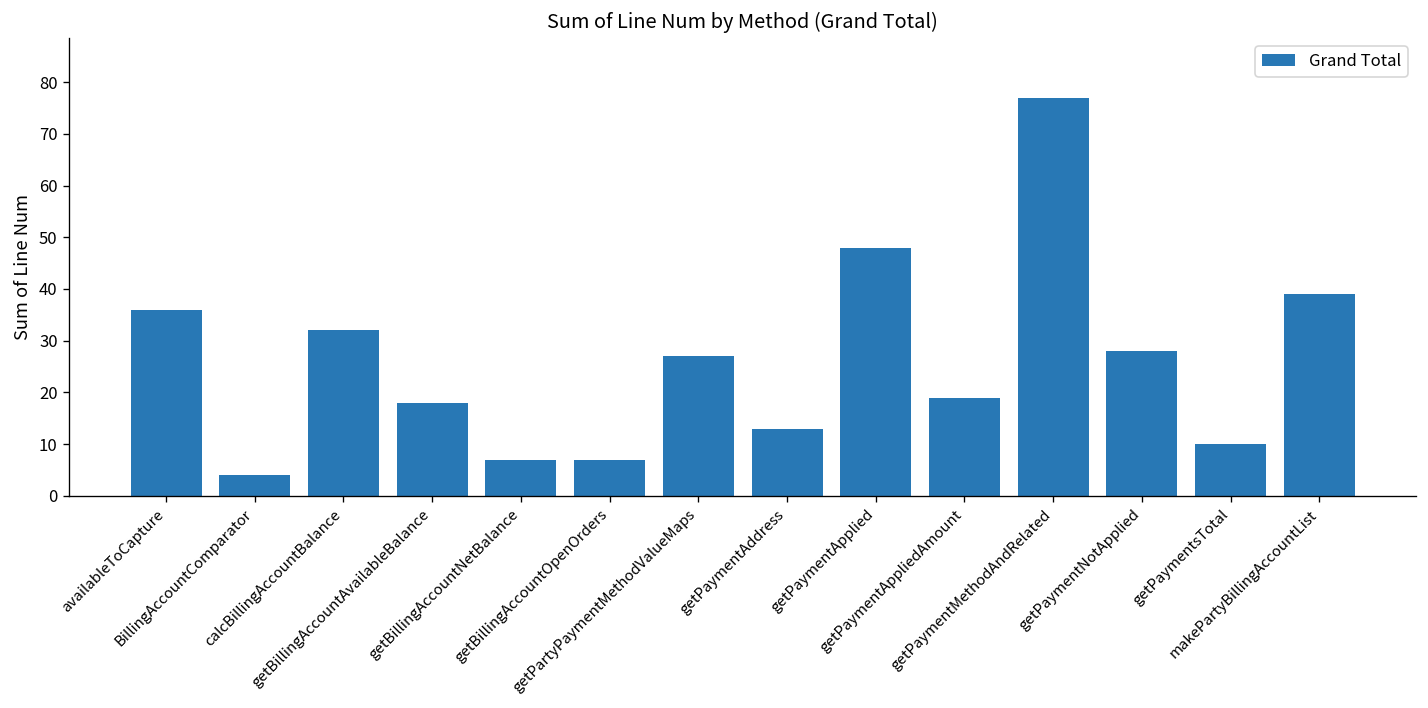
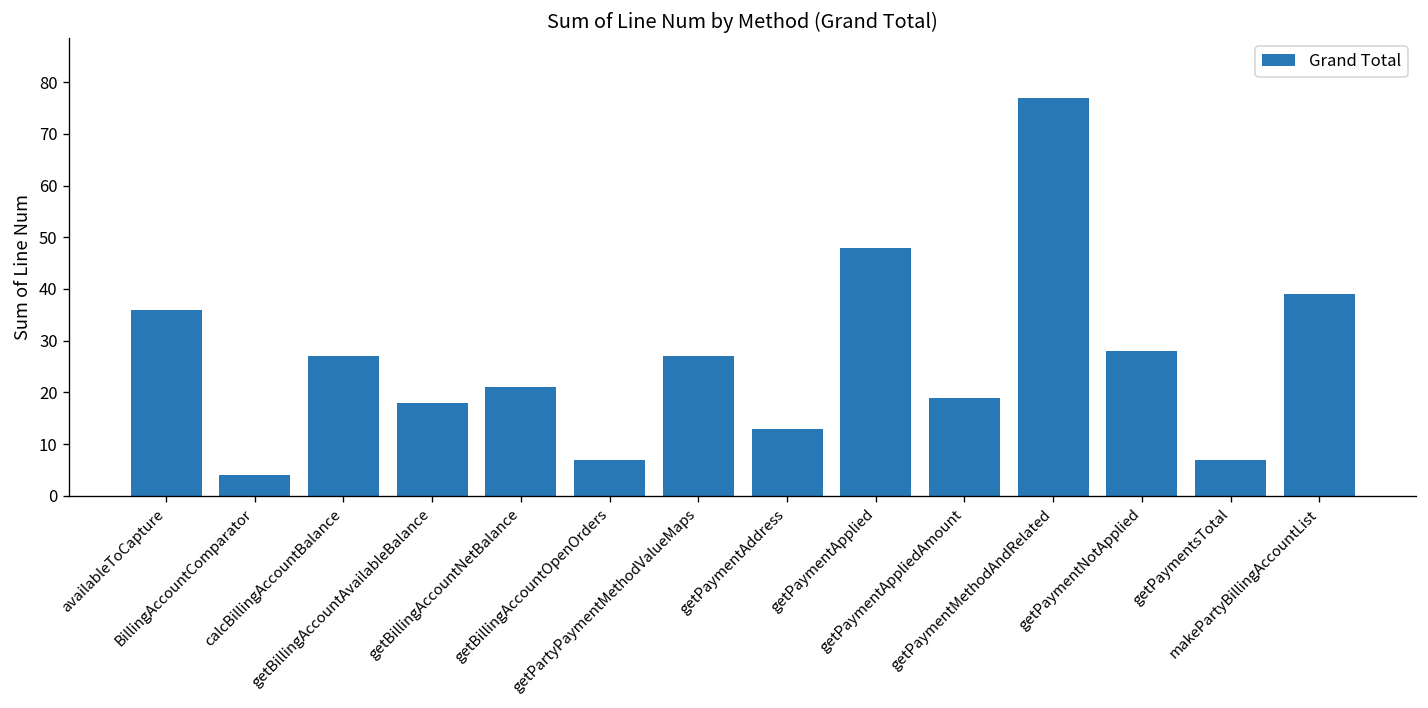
calcBillingAccountBalance: 32 -> 27
getBillingAccountNetBalance: 7 -> 21
getPaymentsTotal: 10 -> 7
